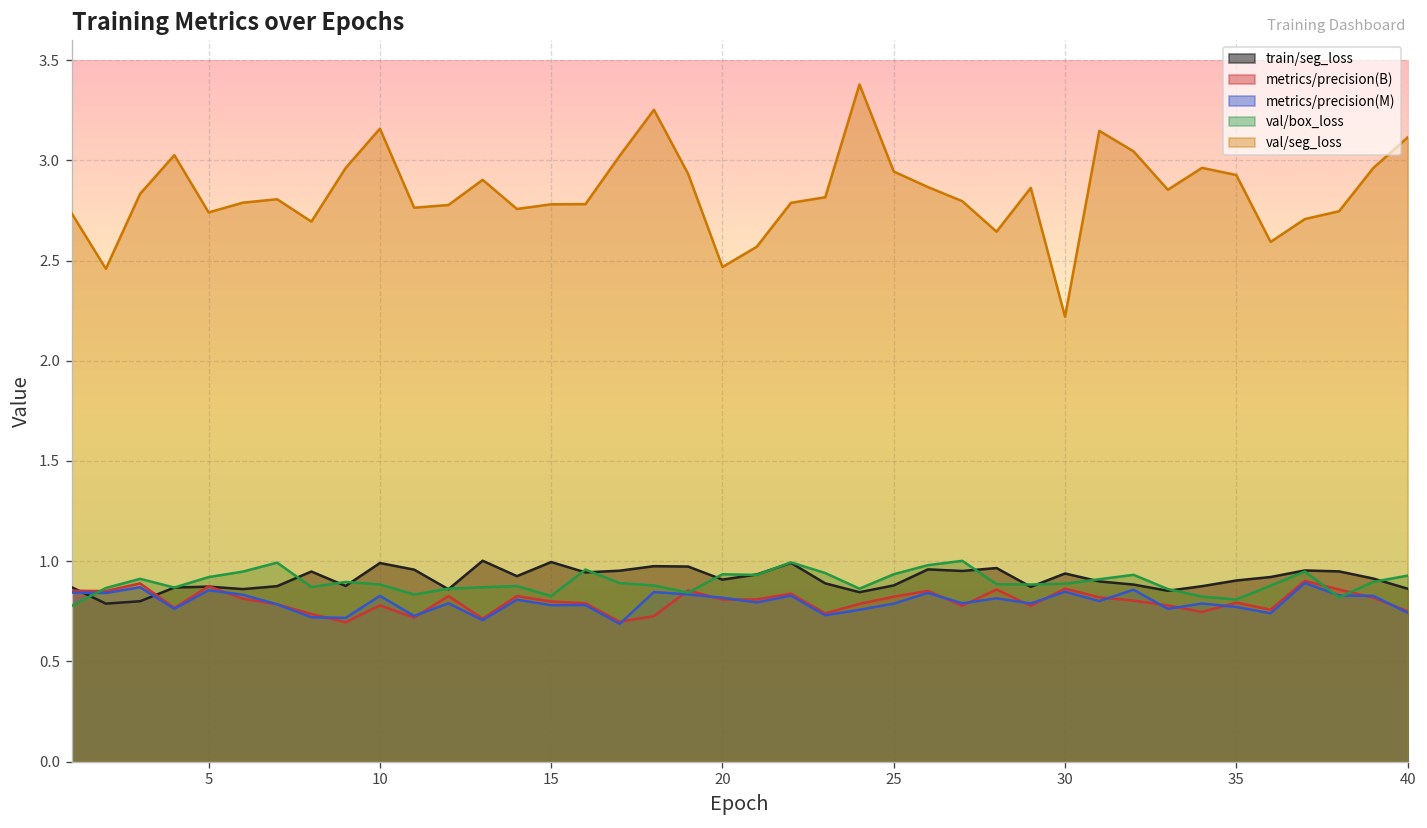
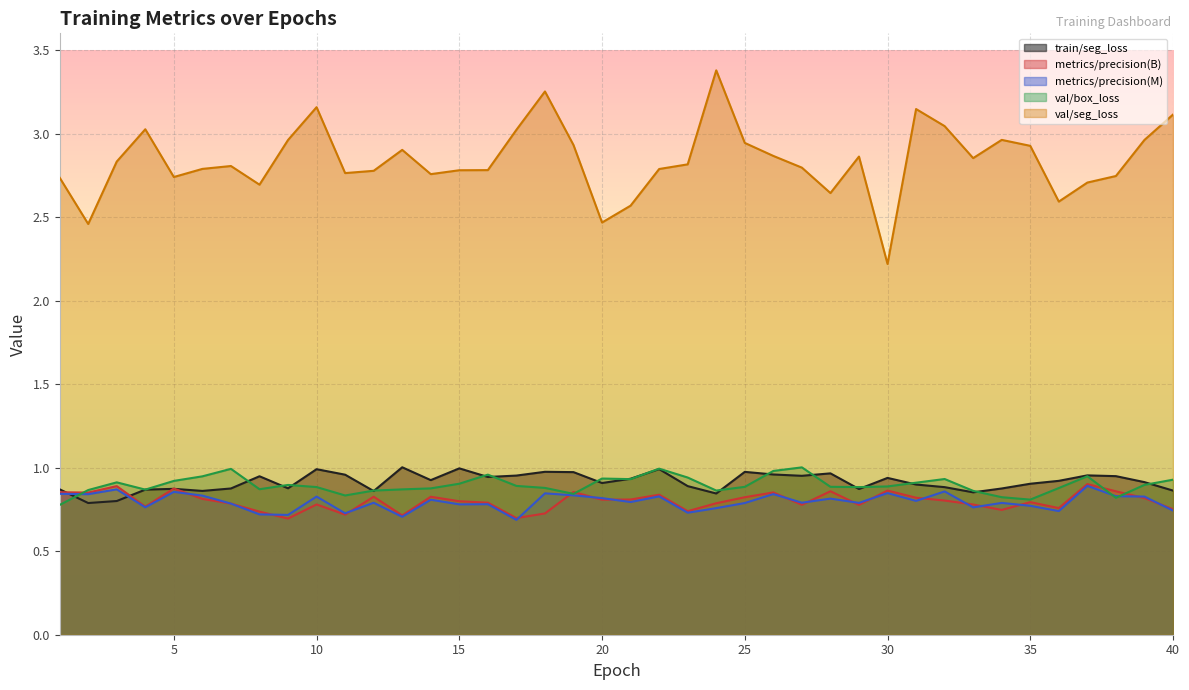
val/box_loss, 15: 0.83 -> 0.90
train/seg_loss, 25: 0.88 -> 0.97
val/box_loss, 25: 0.93 -> 0.89
